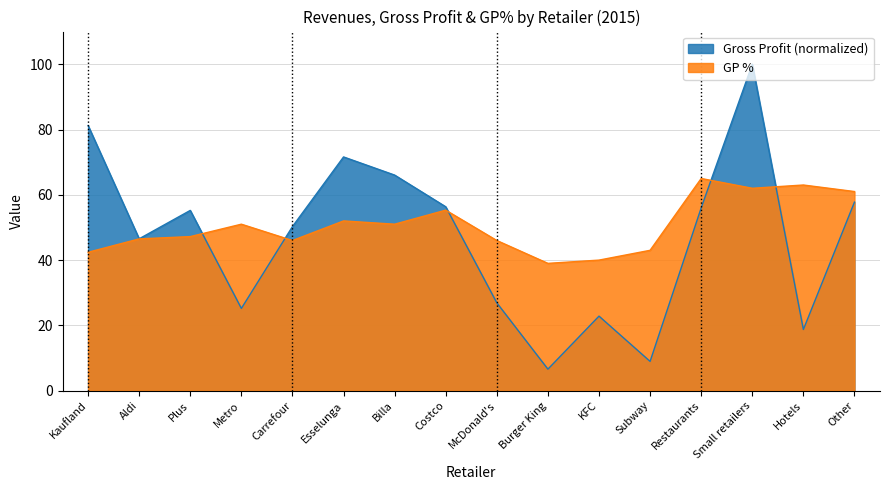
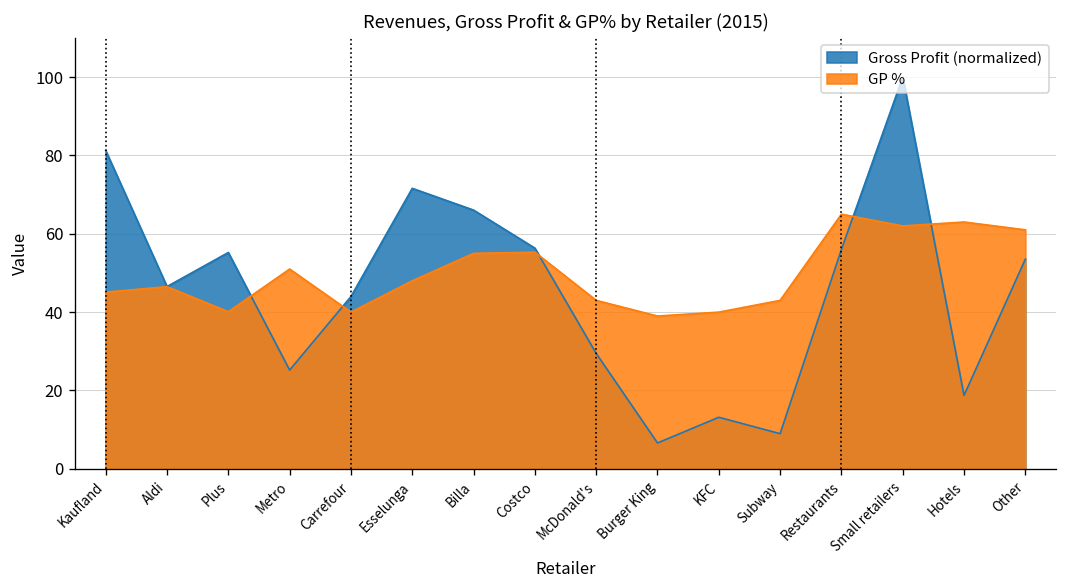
GP %, Kaufland: 42 -> 45
GP %, Plus: 47 -> 40
Gross Profit (normalized), Carrefour: 50 -> 44
GP %, Carrefour: 46 -> 40
GP %, Esselunga: 52 -> 48
GP %, Billa: 51 -> 55
Gross Profit (normalized), McDonald's: 27 -> 29
GP %, McDonald's: 46 -> 43
Gross Profit (normalized), KFC: 23 -> 13
Gross Profit (normalized), Other: 58 -> 54
